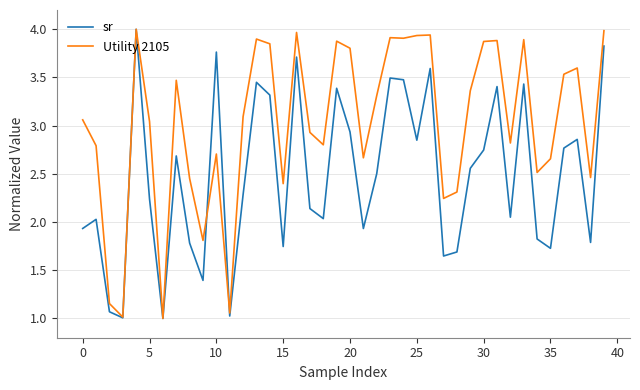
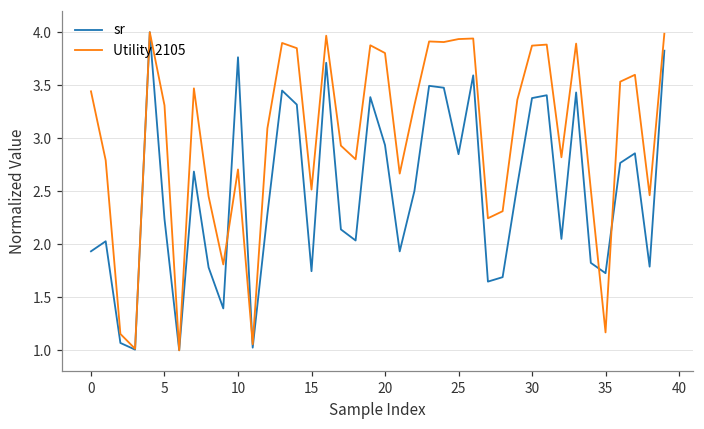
Utility 2105, 0: 3.1 -> 3.4
Utility 2105, 5: 3.0 -> 3.3
Utility 2105, 15: 2.4 -> 2.5
sr, 30: 2.7 -> 3.4
Utility 2105, 35: 2.7 -> 1.2
